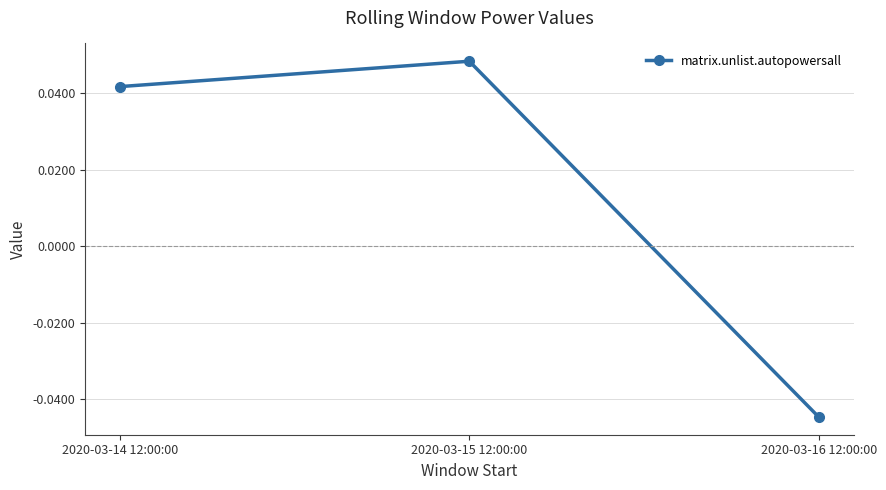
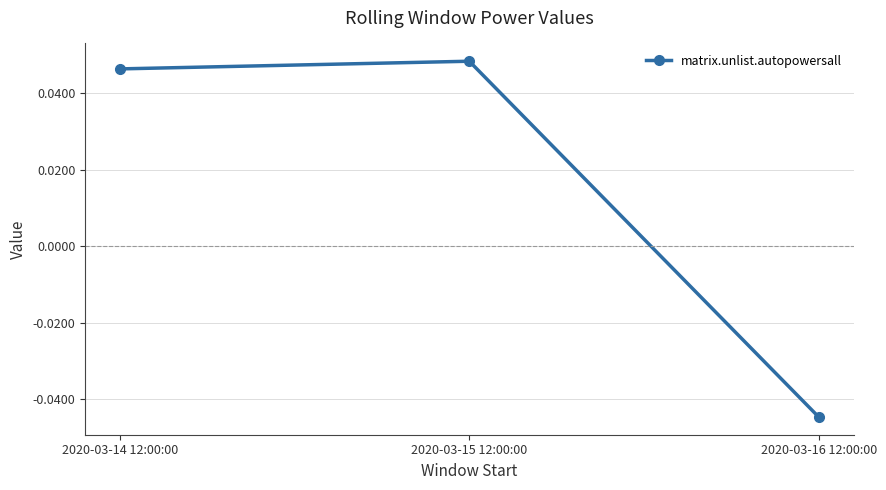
2020-03-14 12:00:00: 0.042 -> 0.046
